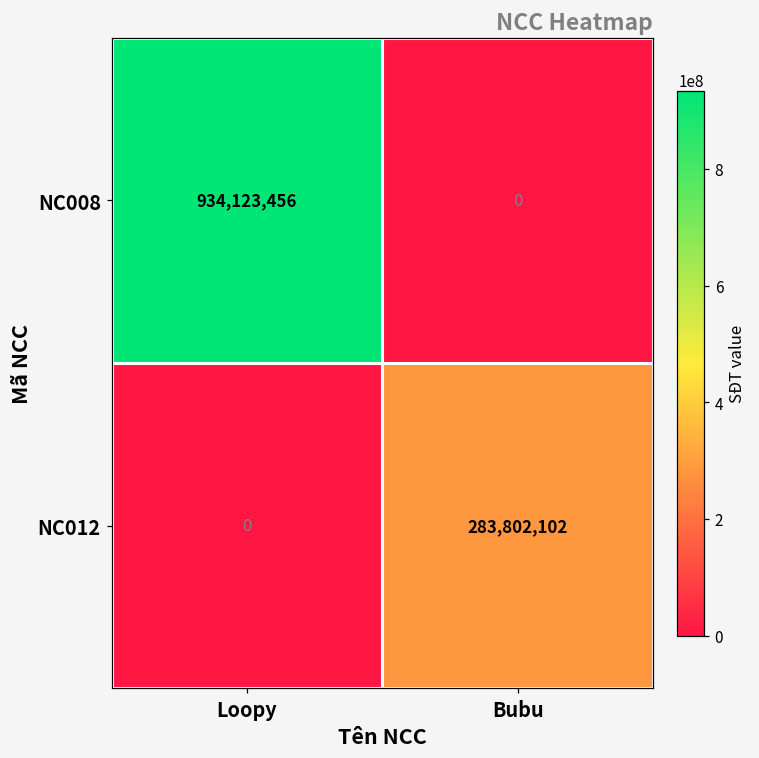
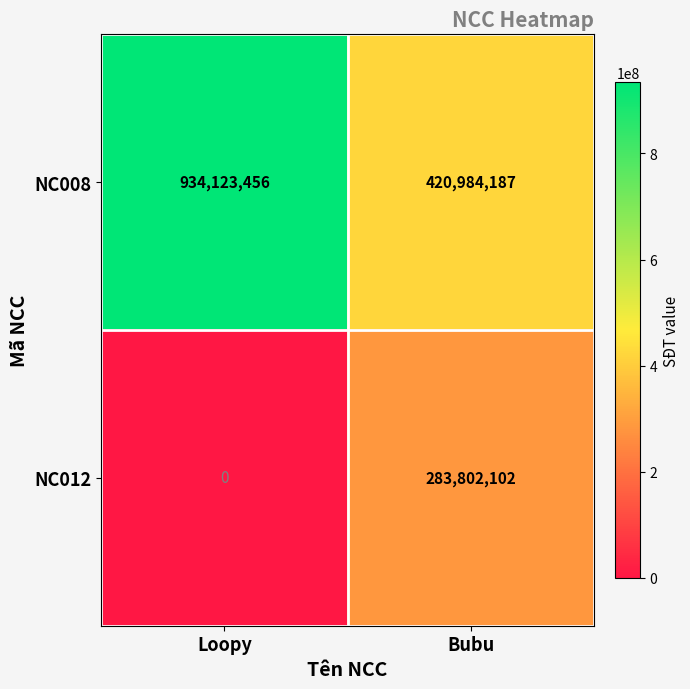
NC008, Bubu: 0 -> 420,984,187
